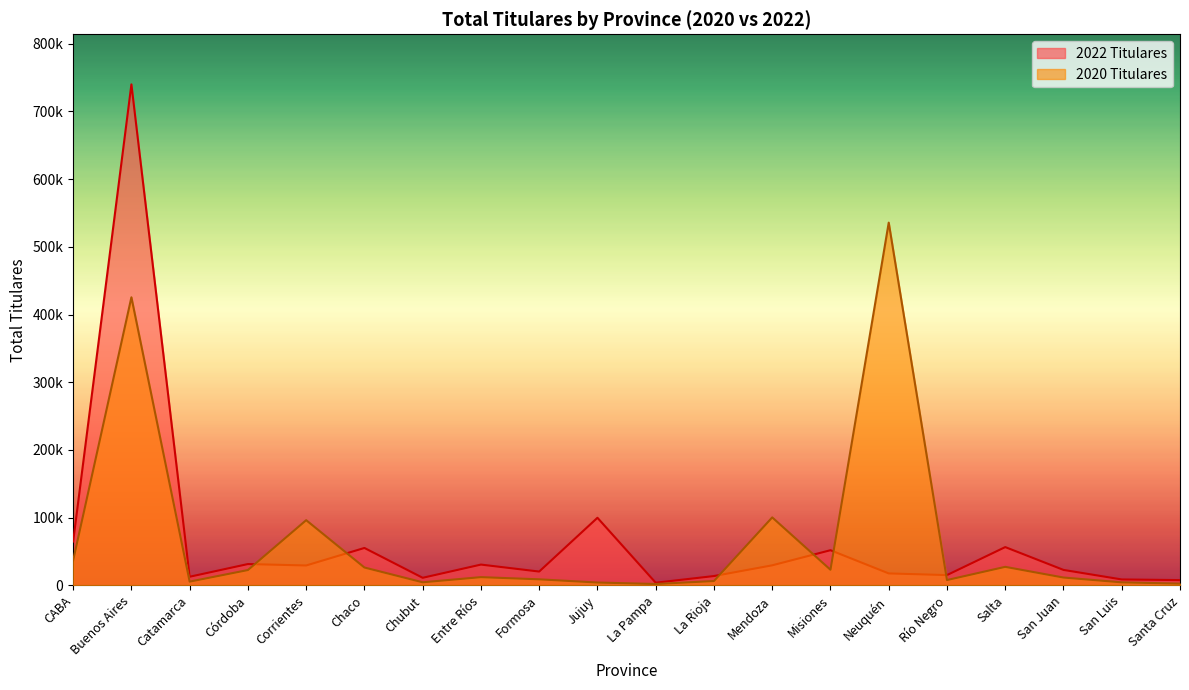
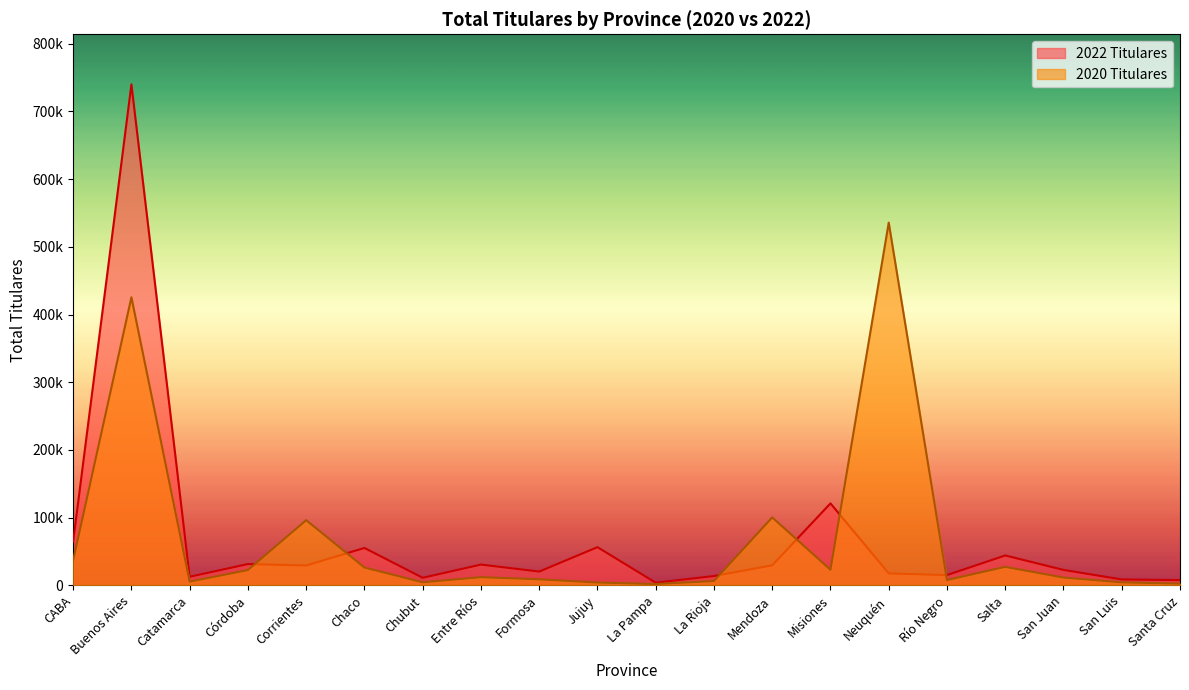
2022 Titulares, Jujuy: 100000 -> 60000
2022 Titulares, Misiones: 50000 -> 120000
2022 Titulares, Salta: 60000 -> 40000
